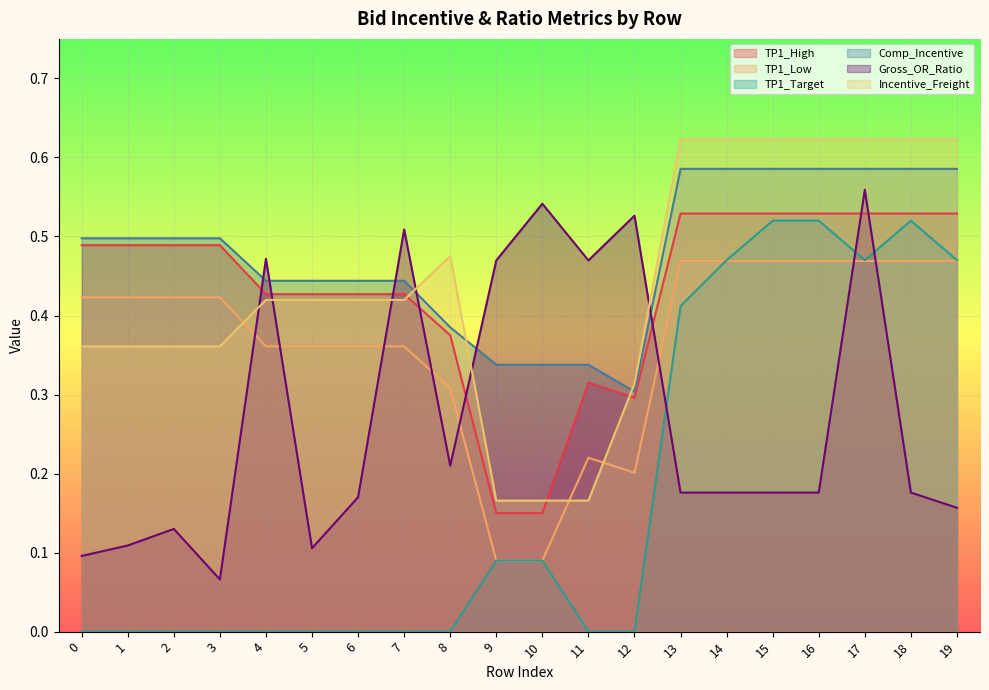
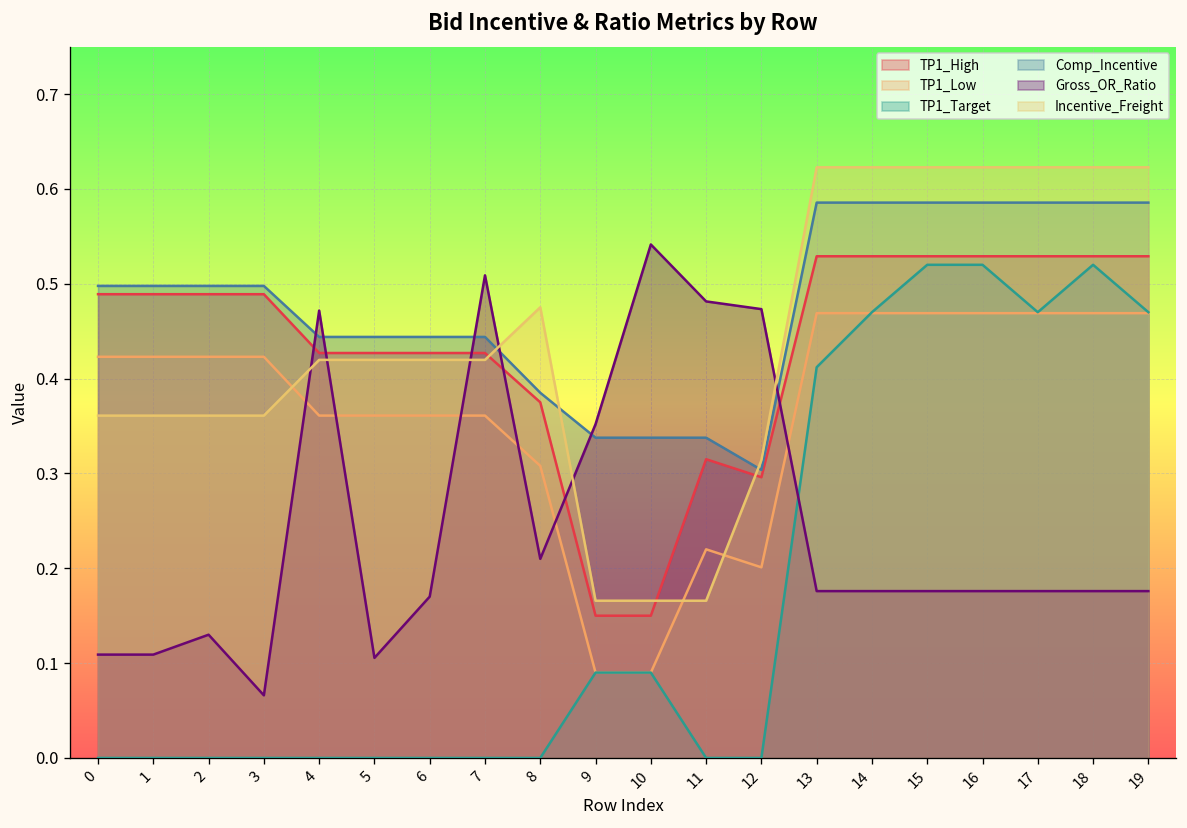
Gross_OR_Ratio, 0: 0.10 -> 0.11
Gross_OR_Ratio, 9: 0.47 -> 0.35
Gross_OR_Ratio, 11: 0.47 -> 0.48
Gross_OR_Ratio, 12: 0.53 -> 0.47
Gross_OR_Ratio, 17: 0.56 -> 0.18
Gross_OR_Ratio, 19: 0.16 -> 0.18
